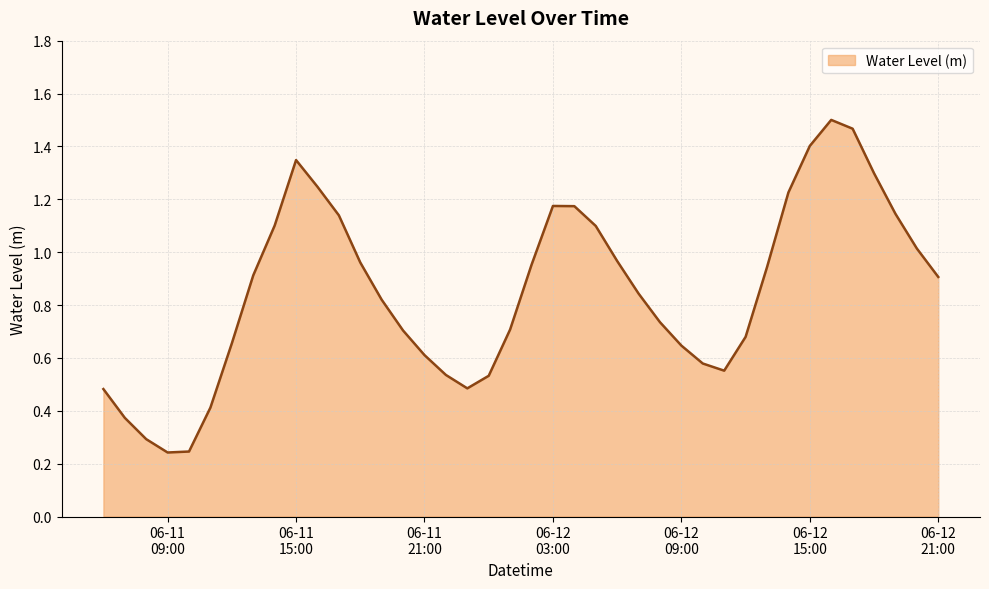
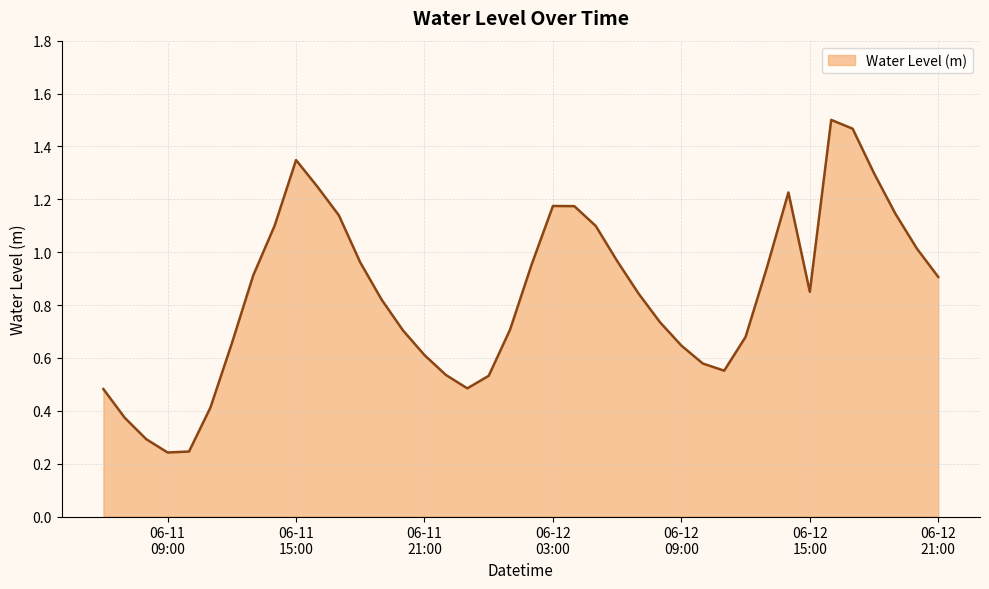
06-12 15:00: 1.40 -> 0.85
